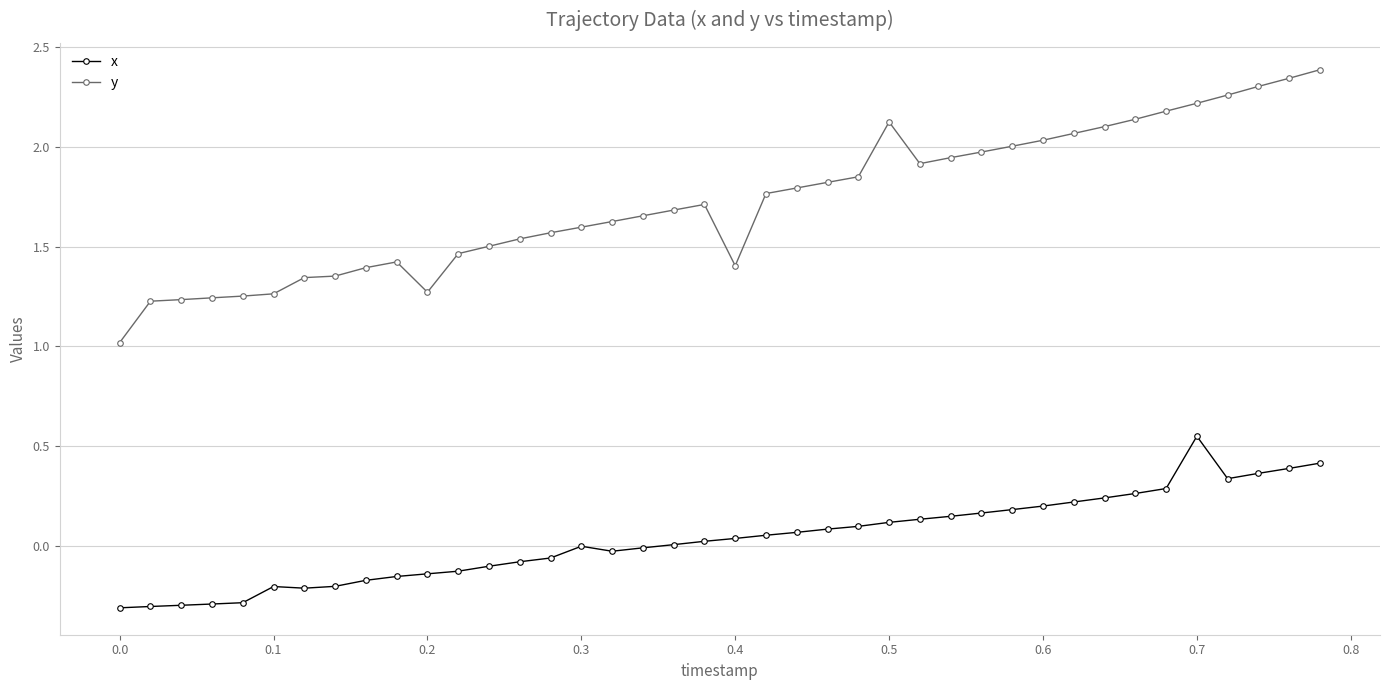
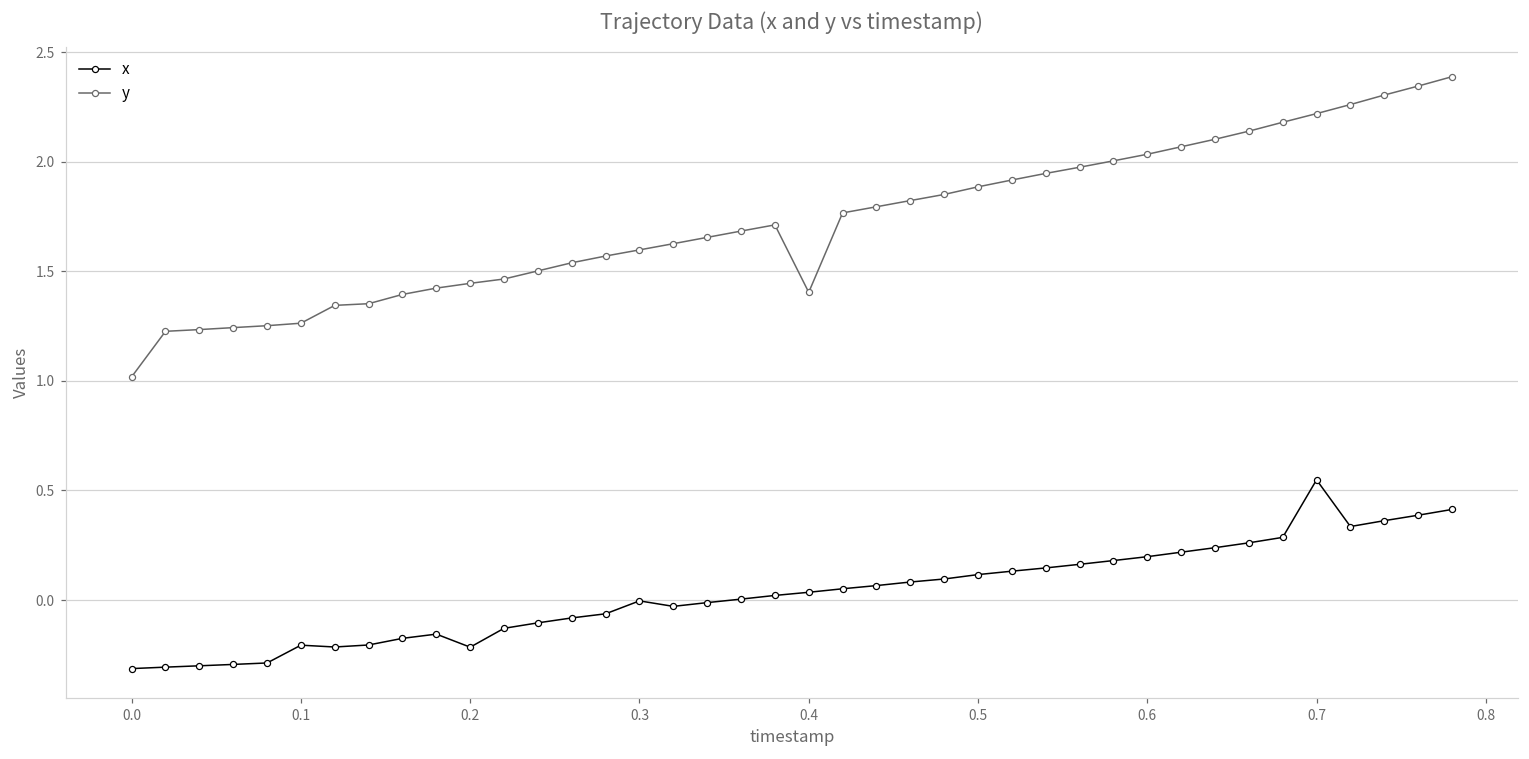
x, 0.2: -0.14 -> -0.22
y, 0.2: 1.27 -> 1.45
y, 0.5: 2.13 -> 1.89
